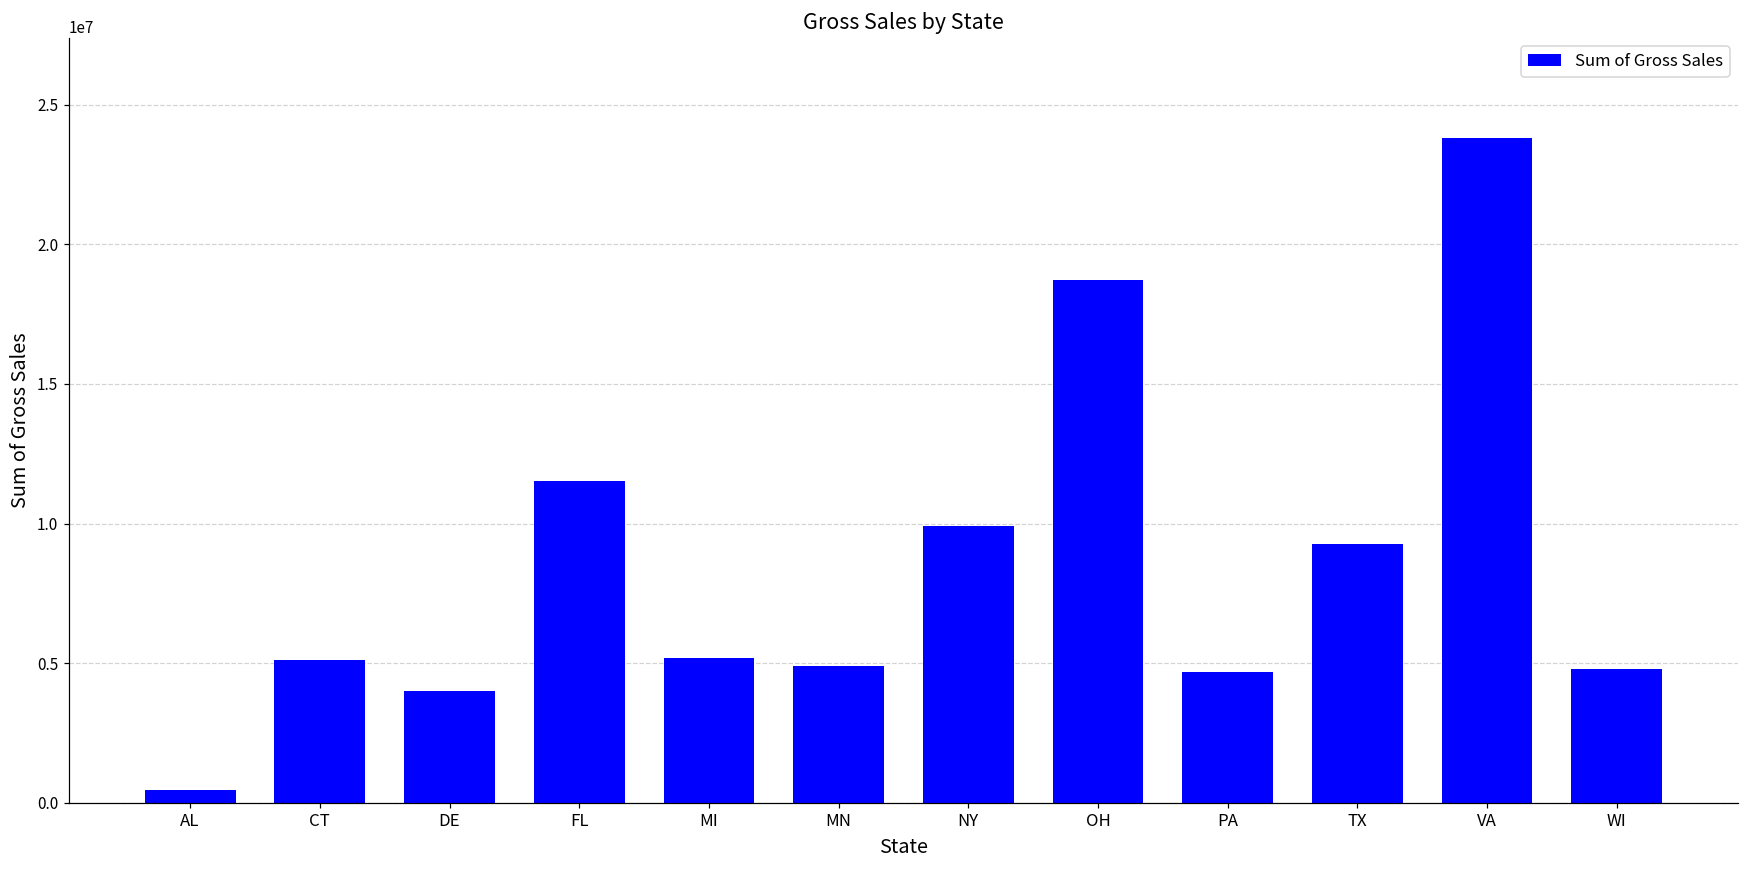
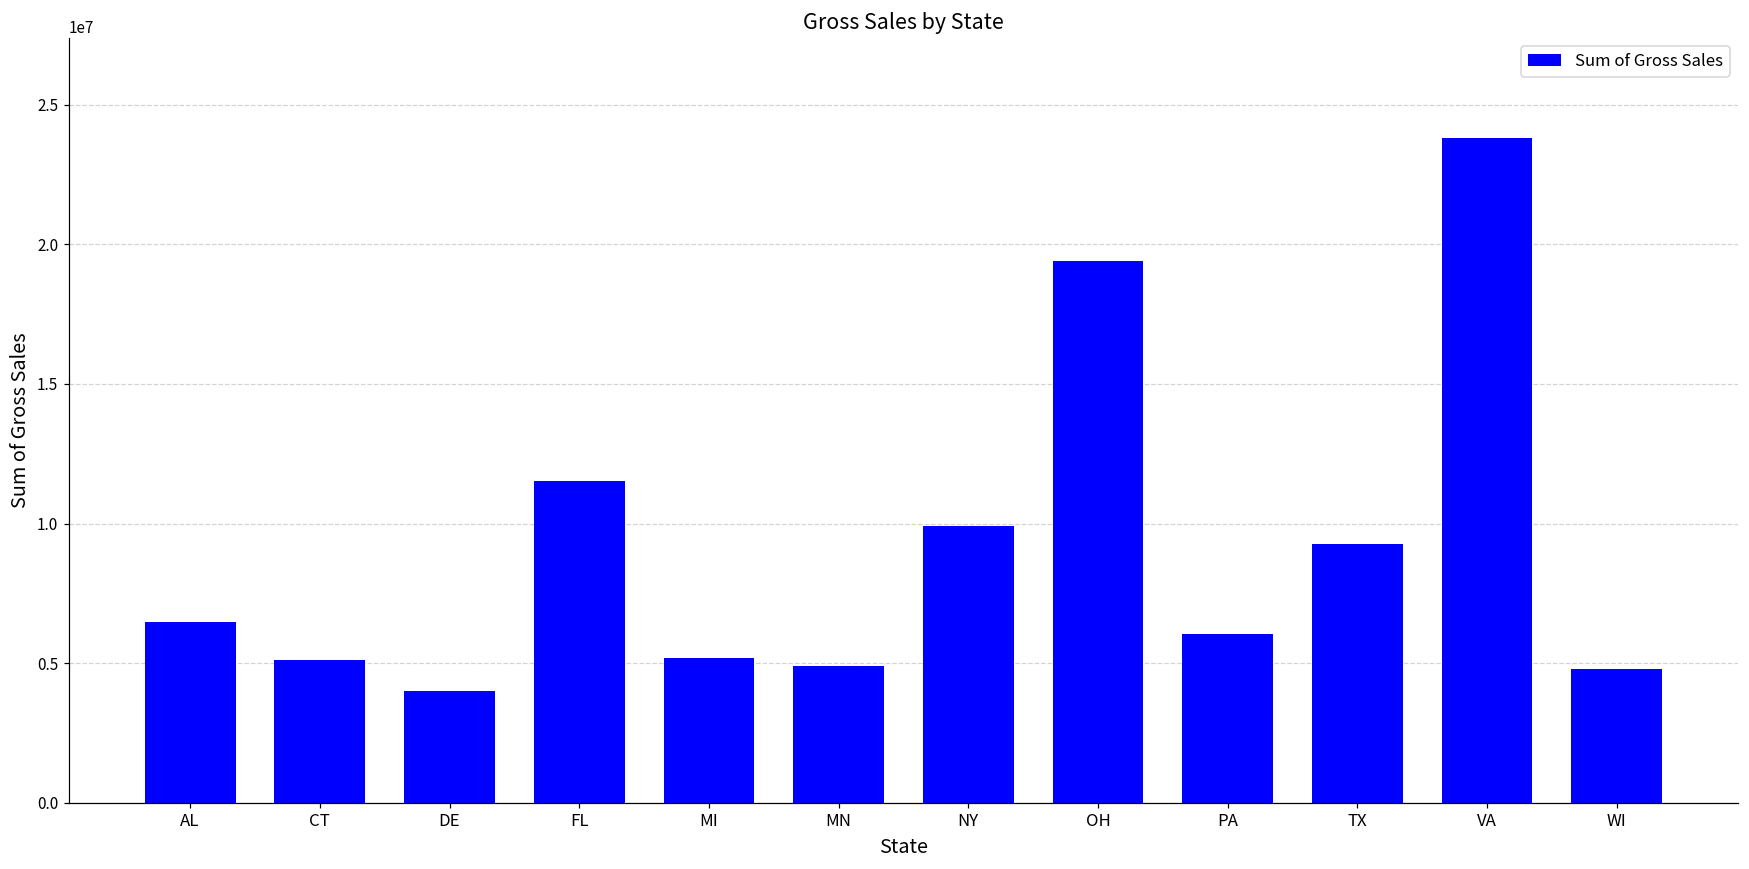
AL: 500000 -> 6500000
OH: 18700000 -> 19400000
PA: 4700000 -> 6100000
